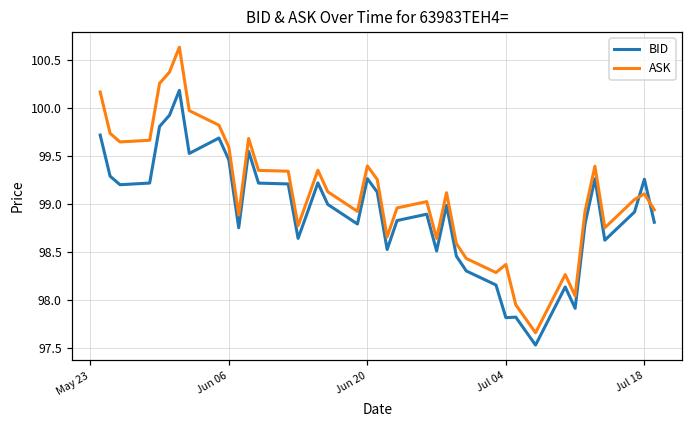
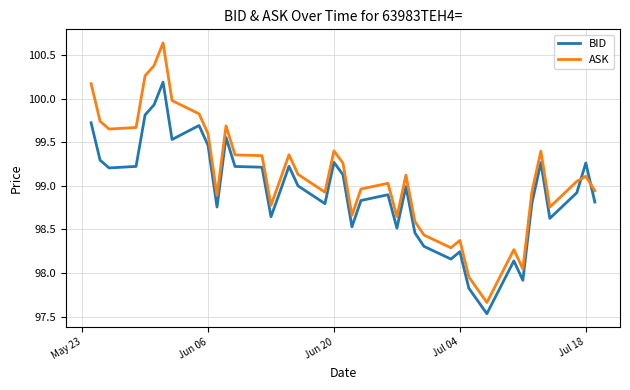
BID, Jul 04: 97.8 -> 98.2
